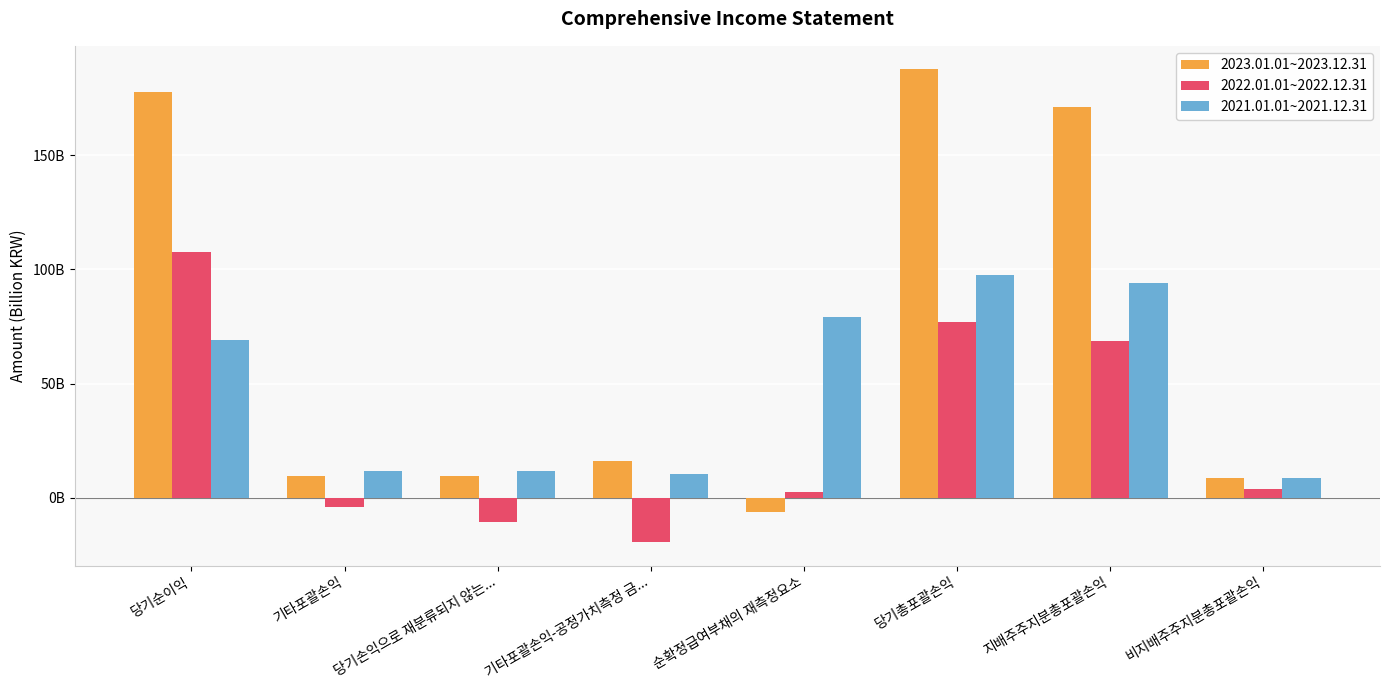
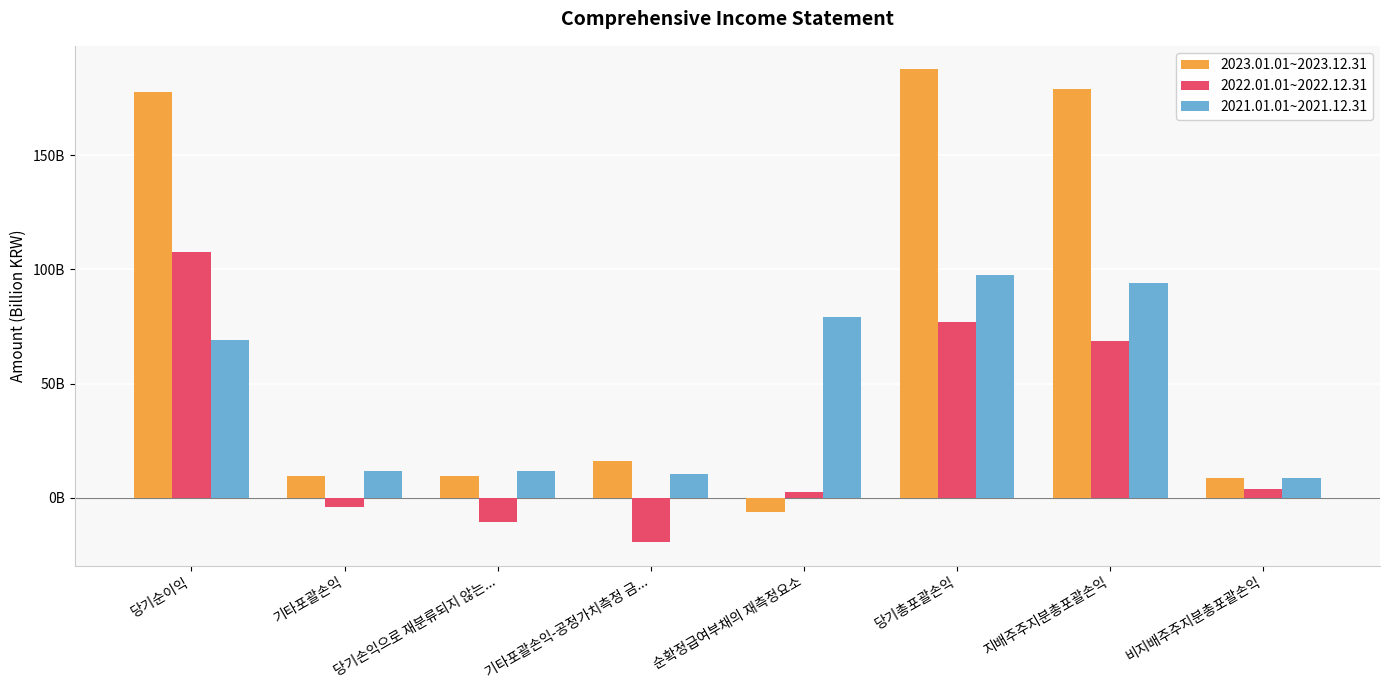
2023.01.01~2023.12.31, 지배주주지분총포괄손익: 171000000000 -> 179000000000
